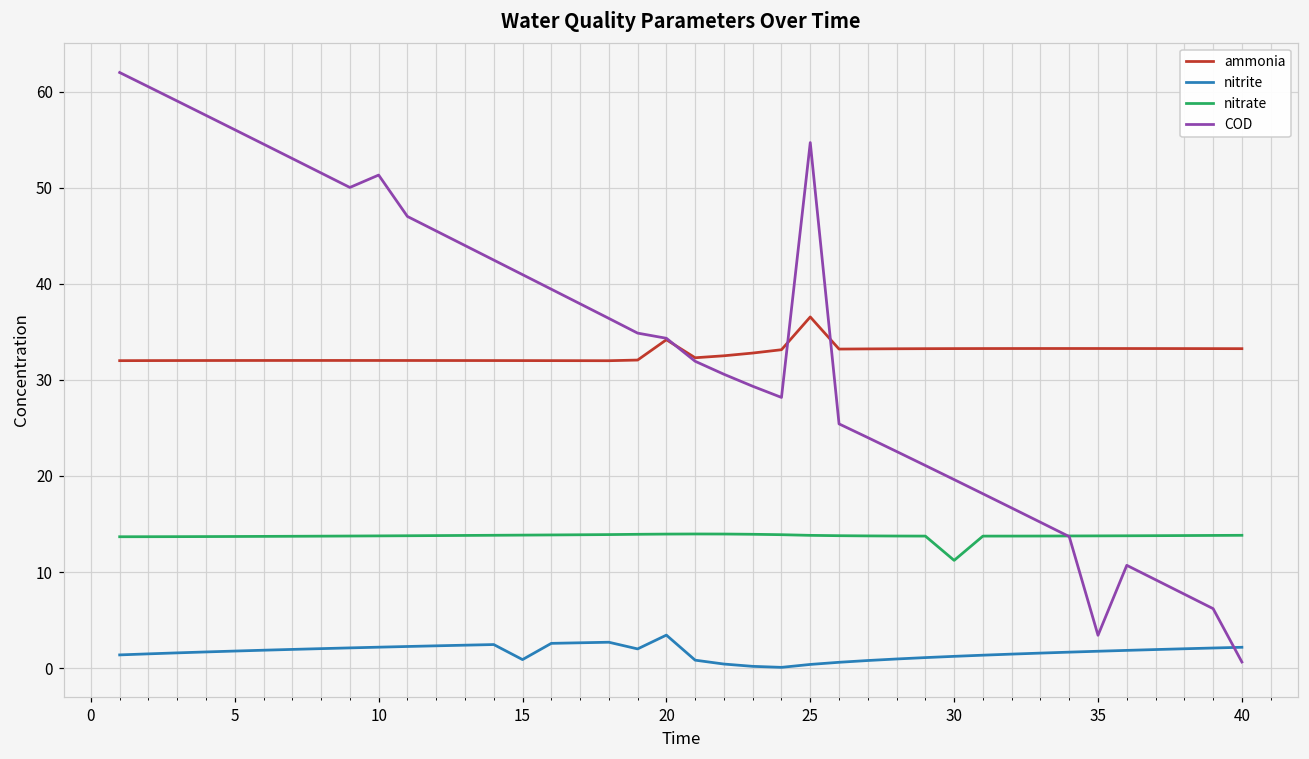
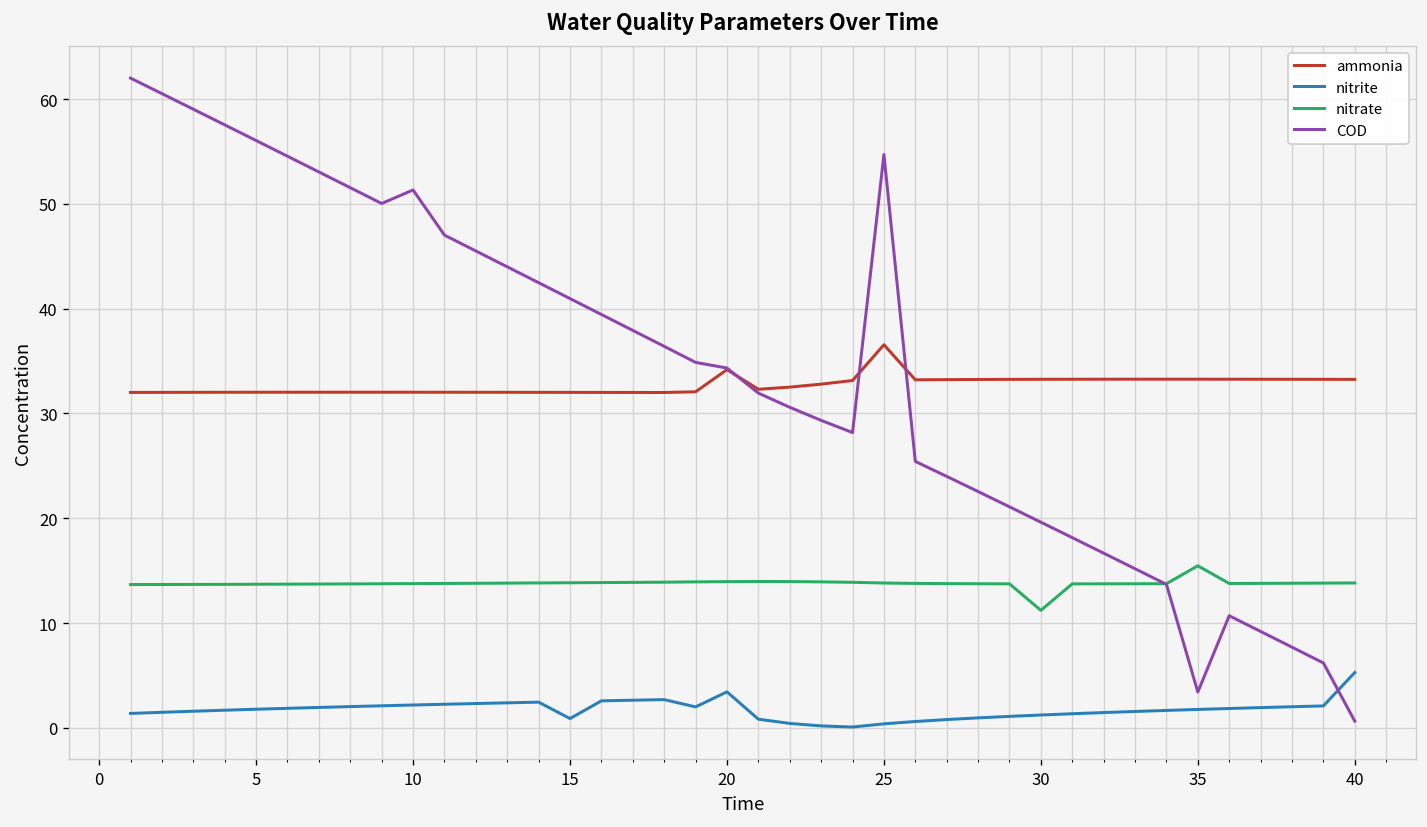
nitrate, 35: 14 -> 15
nitrite, 40: 2 -> 5
